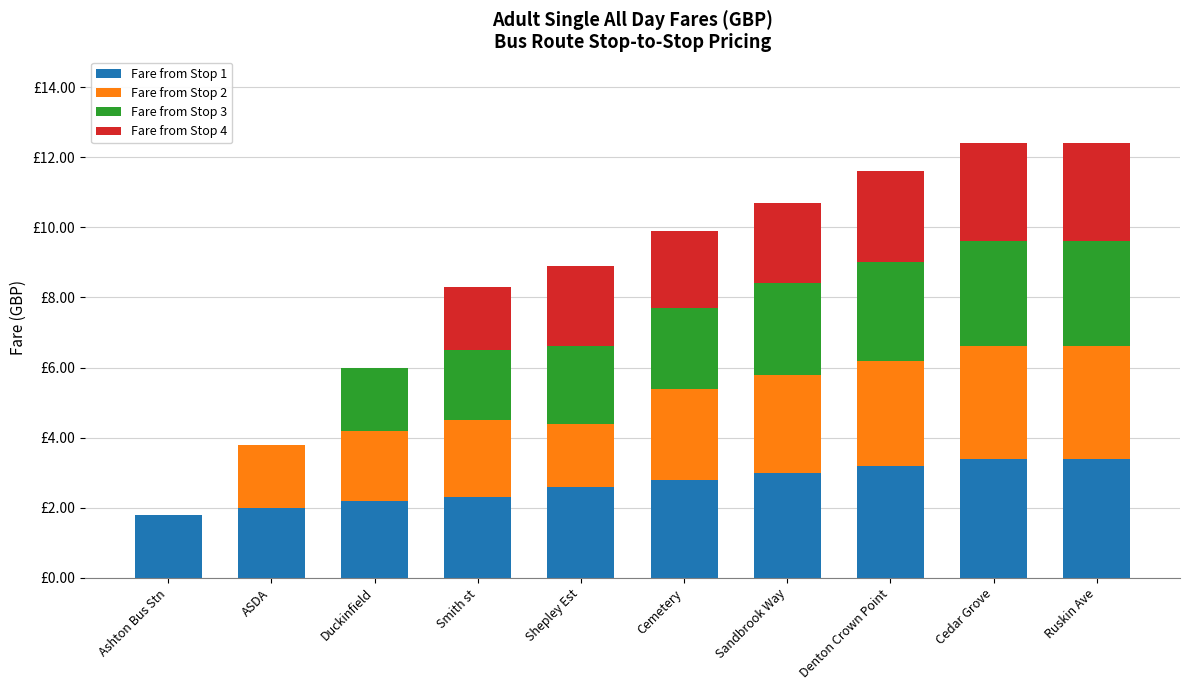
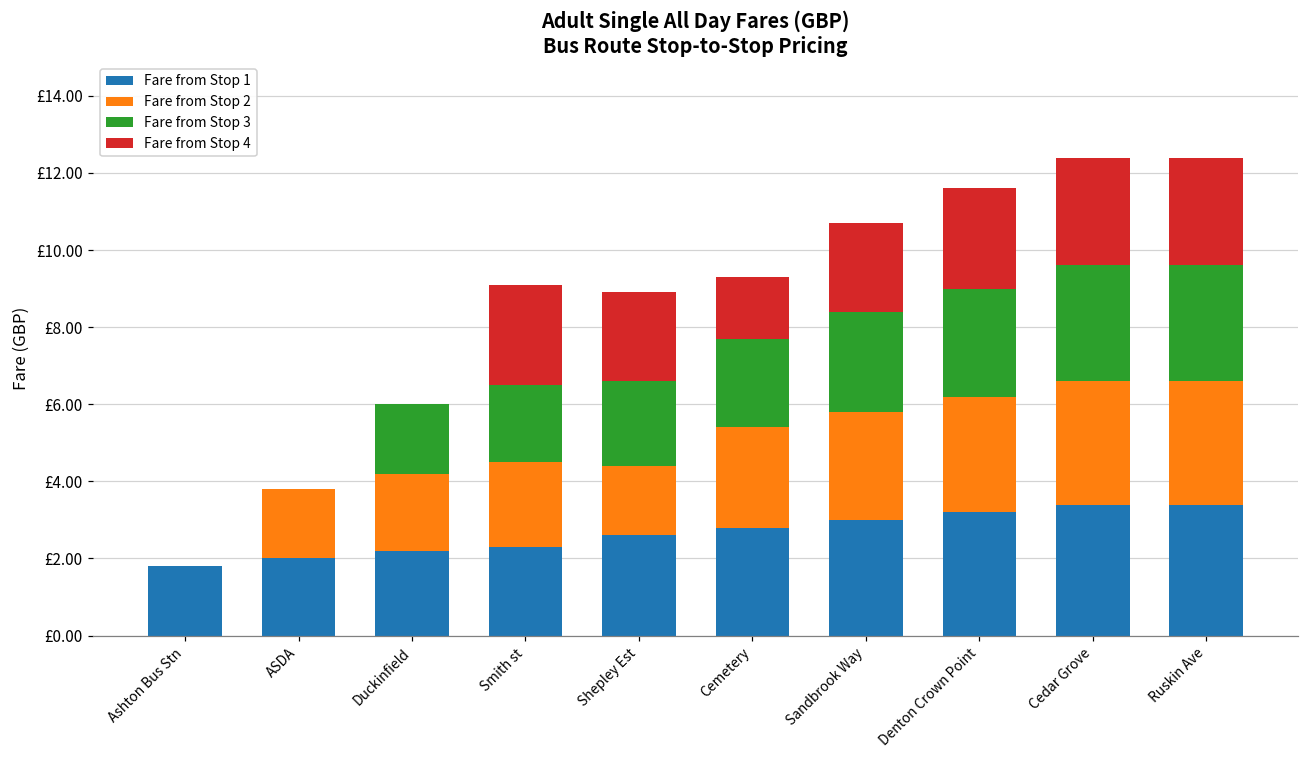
Fare from Stop 4, Smith st: £1.8 -> £2.6
Fare from Stop 4, Cemetery: £2.2 -> £1.6
